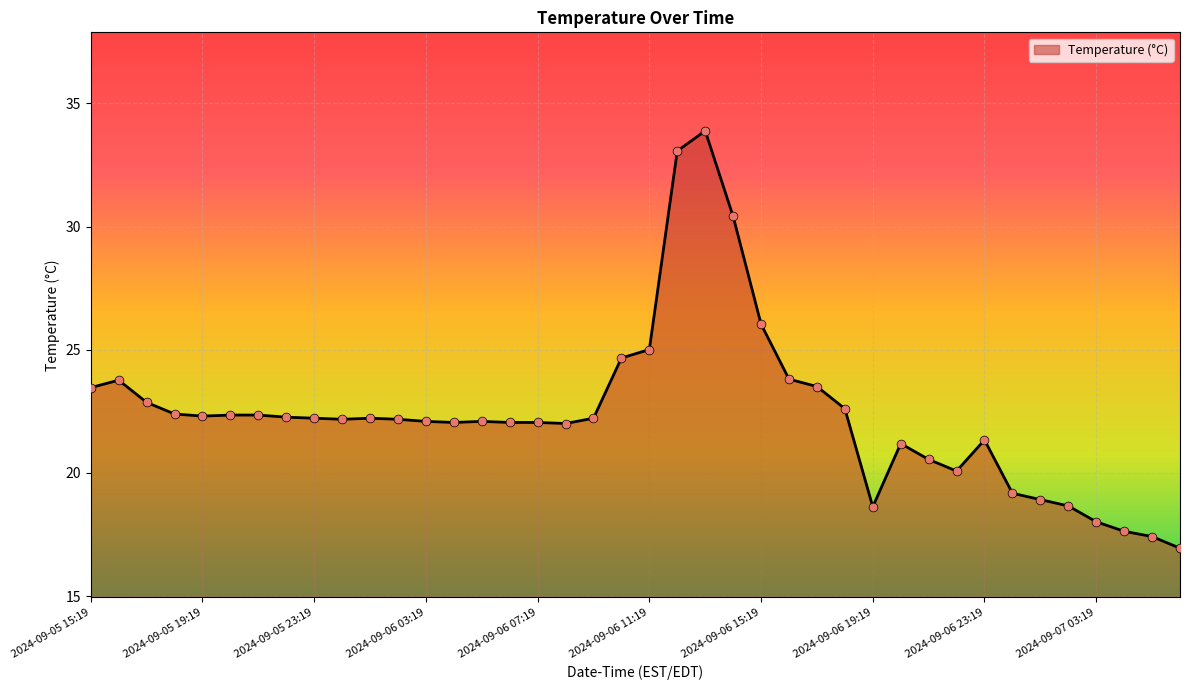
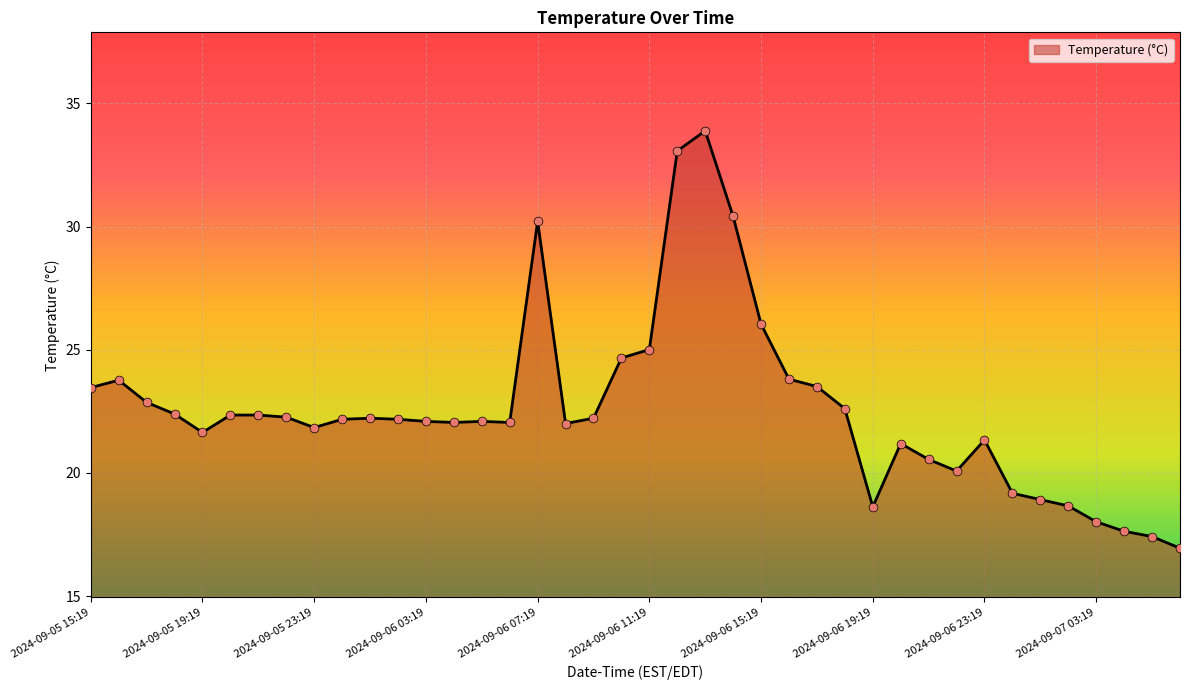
2024-09-05 19:19: 22.3 -> 21.6
2024-09-05 23:19: 22.2 -> 21.8
2024-09-06 07:19: 22.0 -> 30.2
